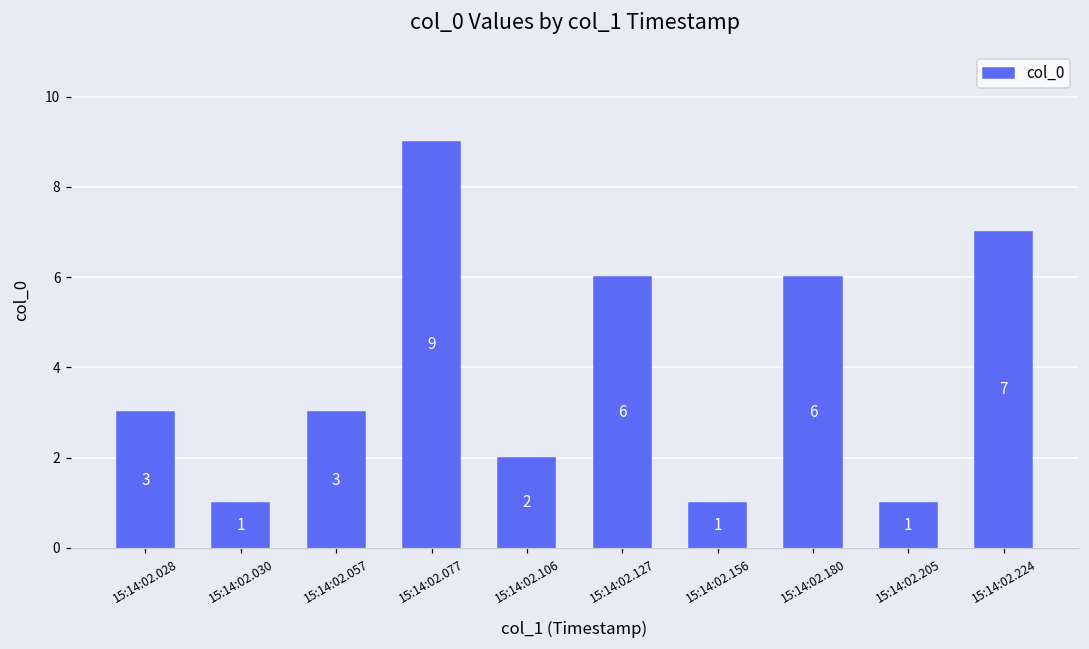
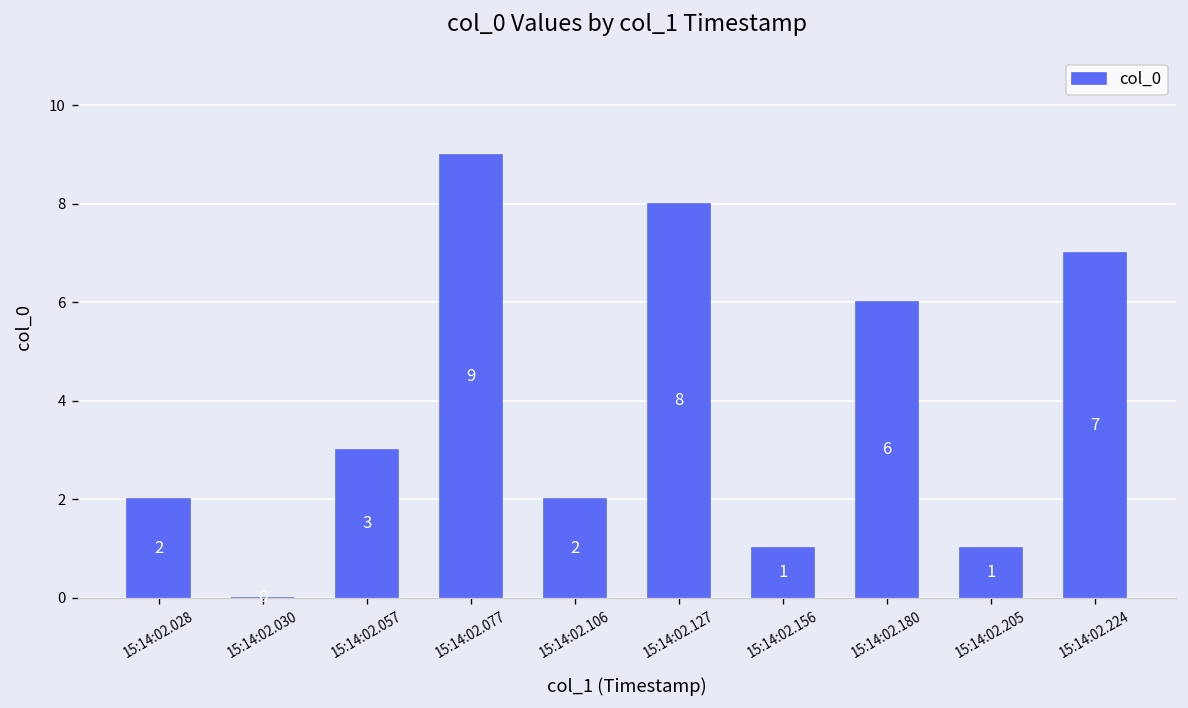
15:14:02.028: 3 -> 2
15:14:02.030: 1 -> 0
15:14:02.127: 6 -> 8
